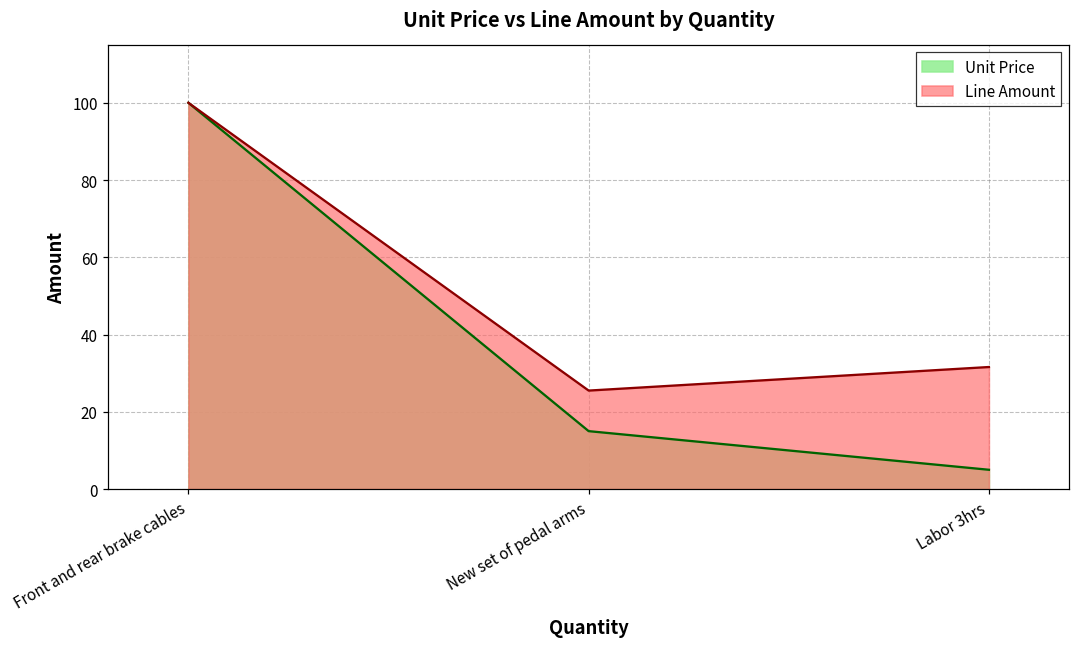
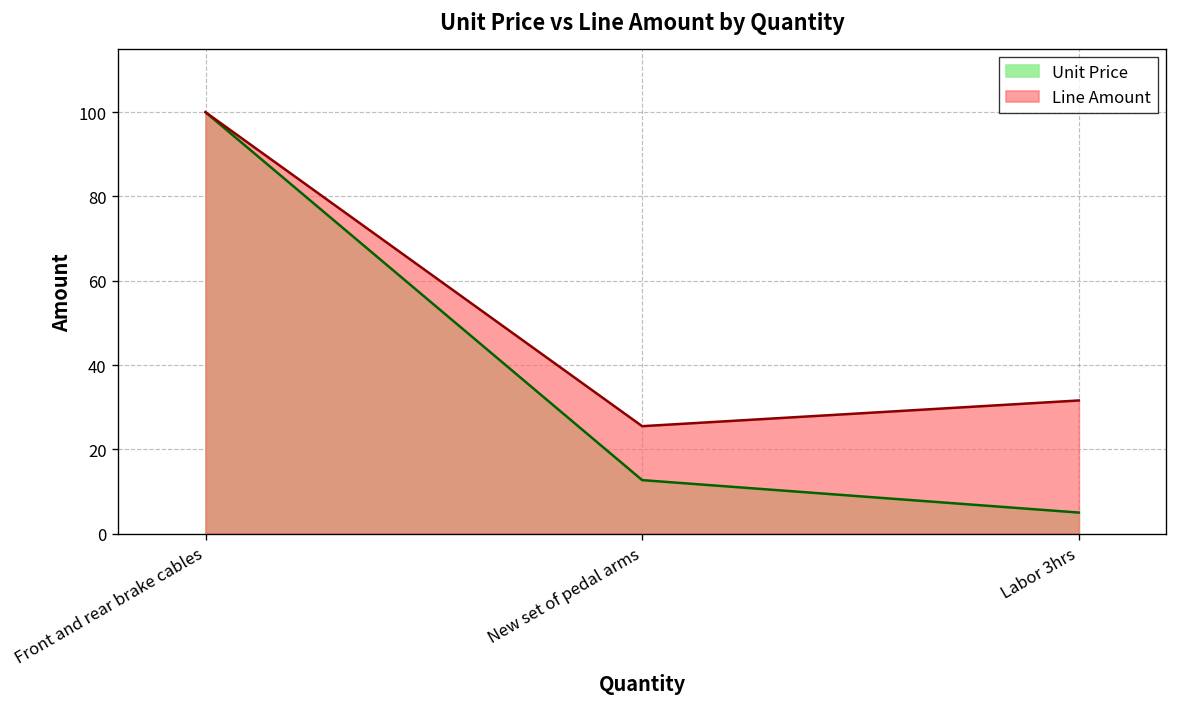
Unit Price, New set of pedal arms: 15 -> 13
